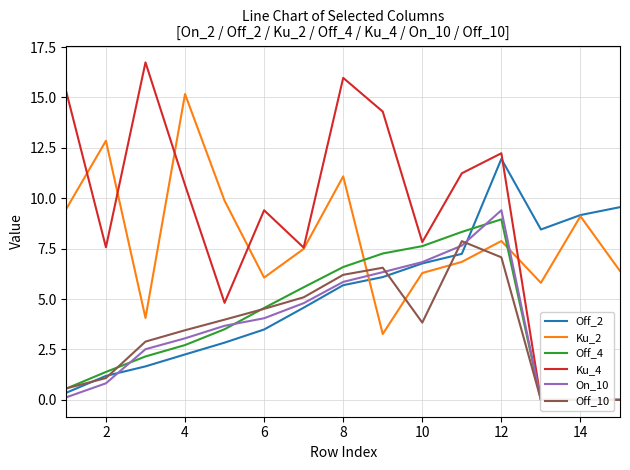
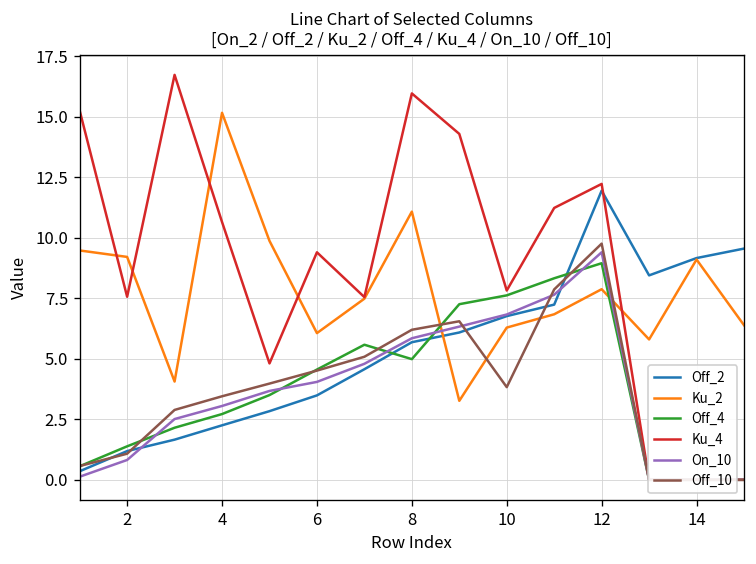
Ku_2, 2: 12.9 -> 9.2
Off_4, 8: 6.6 -> 5.0
Off_10, 12: 7.1 -> 9.8
